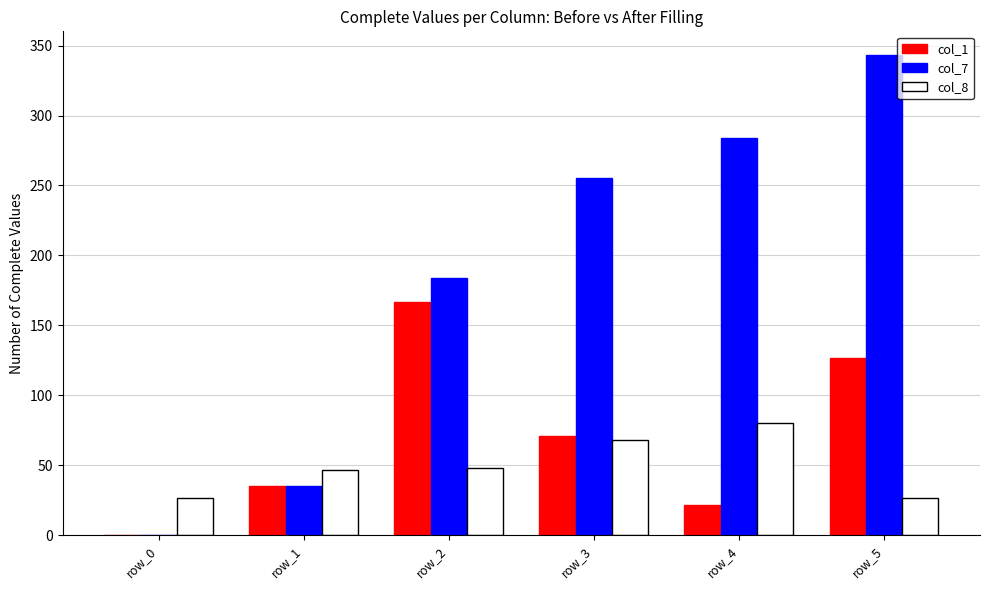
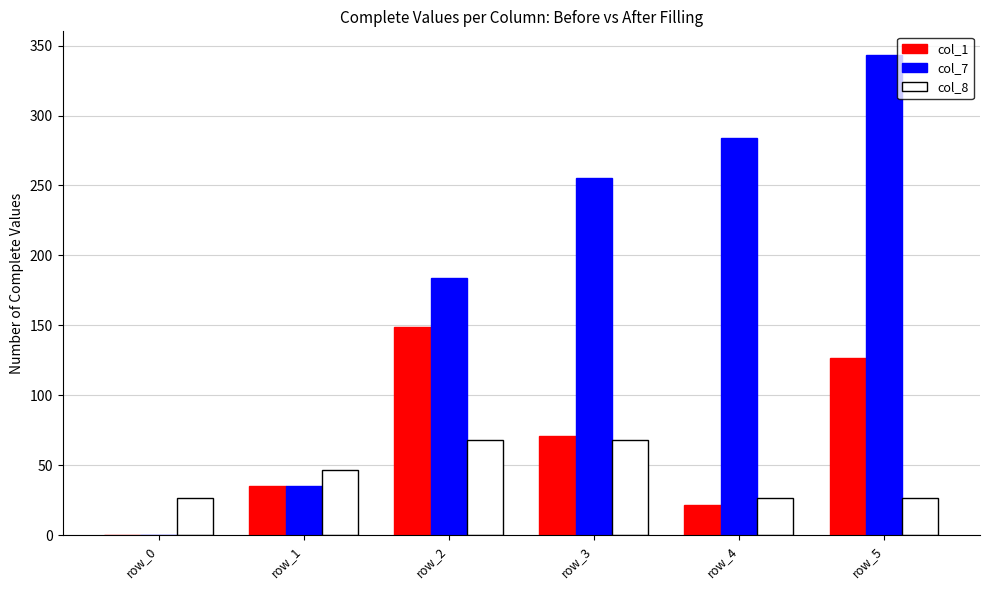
col_1, row_2: 167 -> 149
col_8, row_2: 48 -> 68
col_8, row_4: 80 -> 27
